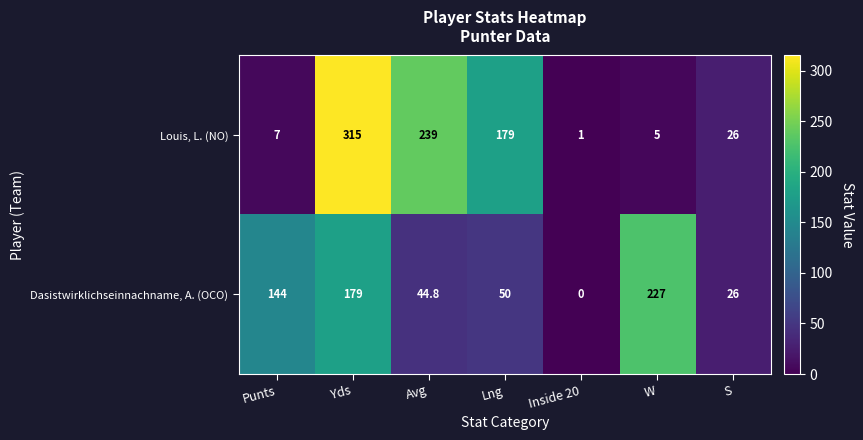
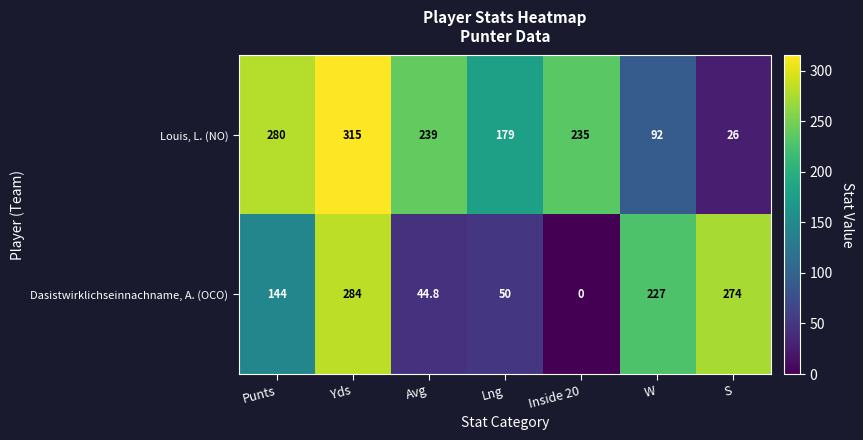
Louis, L. (NO), Punts: 7 -> 280
Louis, L. (NO), Inside 20: 1 -> 235
Louis, L. (NO), W: 5 -> 92
Dasistwirklichseinnachname, A. (OCO), Yds: 179 -> 284
Dasistwirklichseinnachname, A. (OCO), S: 26 -> 274
